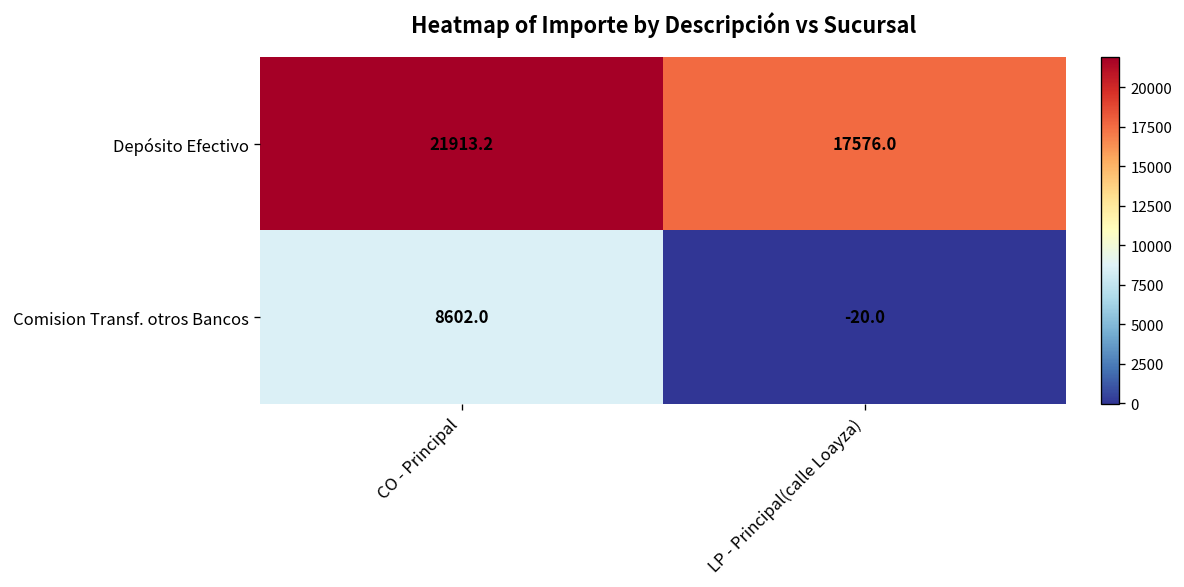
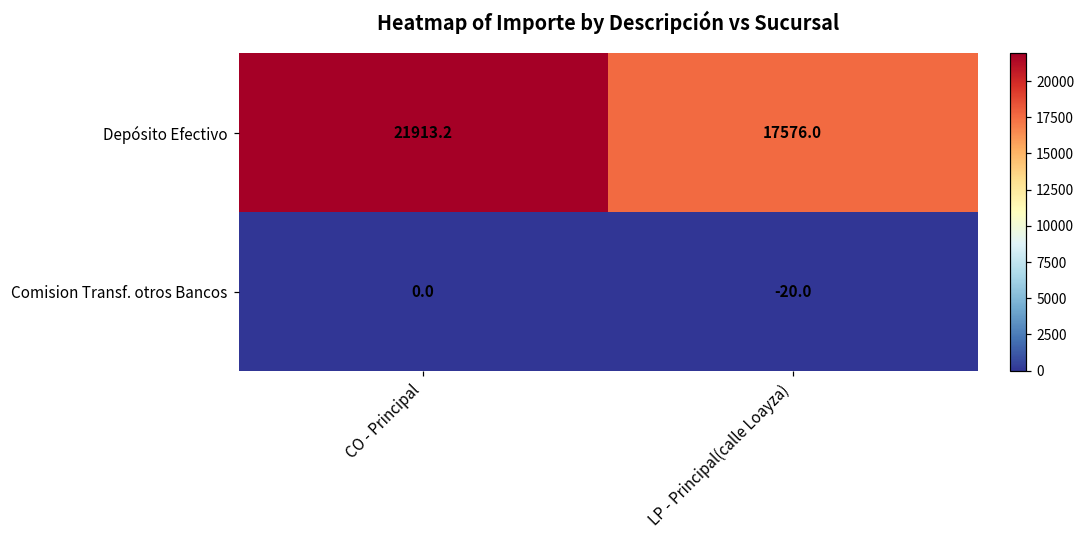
Comision Transf. otros Bancos, CO - Principal: 8602.0 -> 0.0
